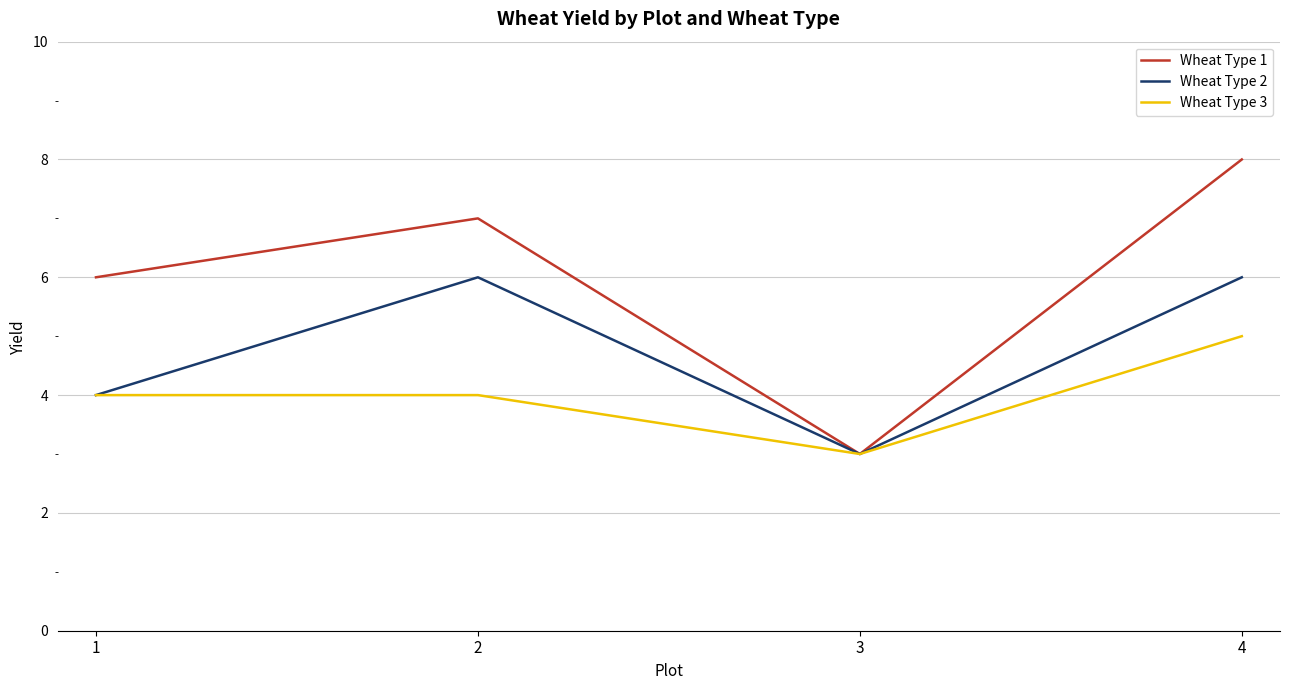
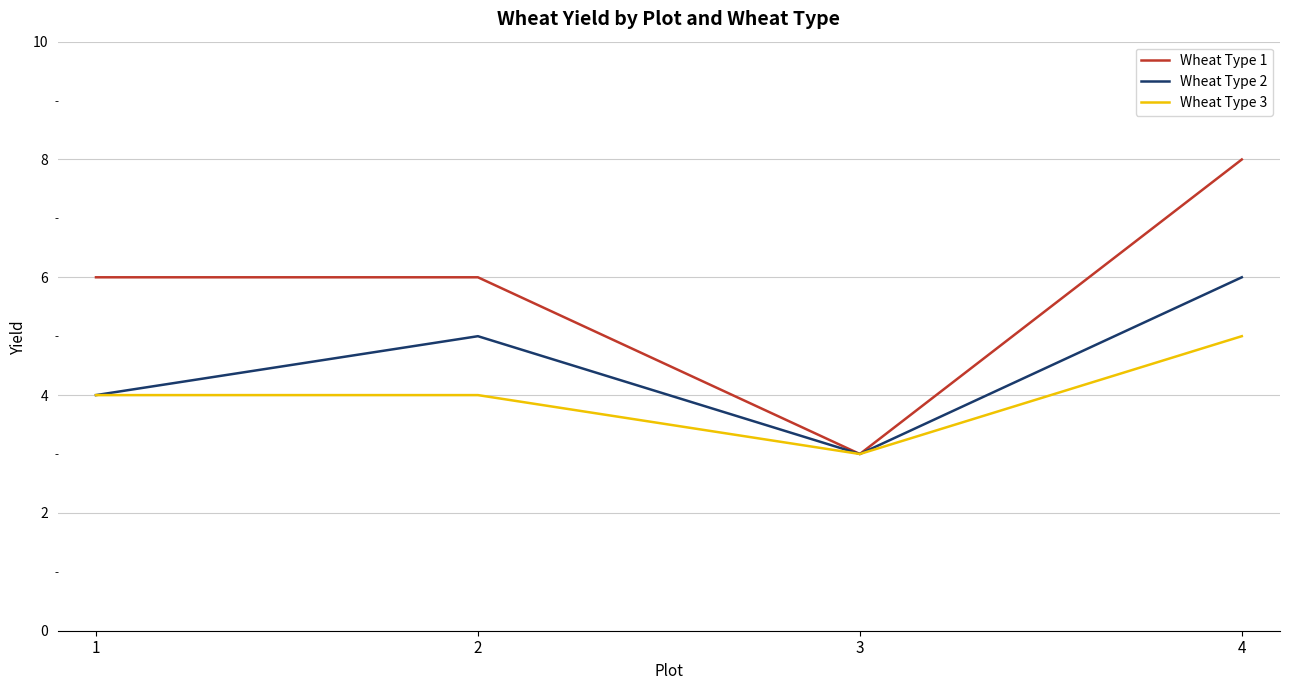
Wheat Type 1, 2: 7 -> 6
Wheat Type 2, 2: 6 -> 5
